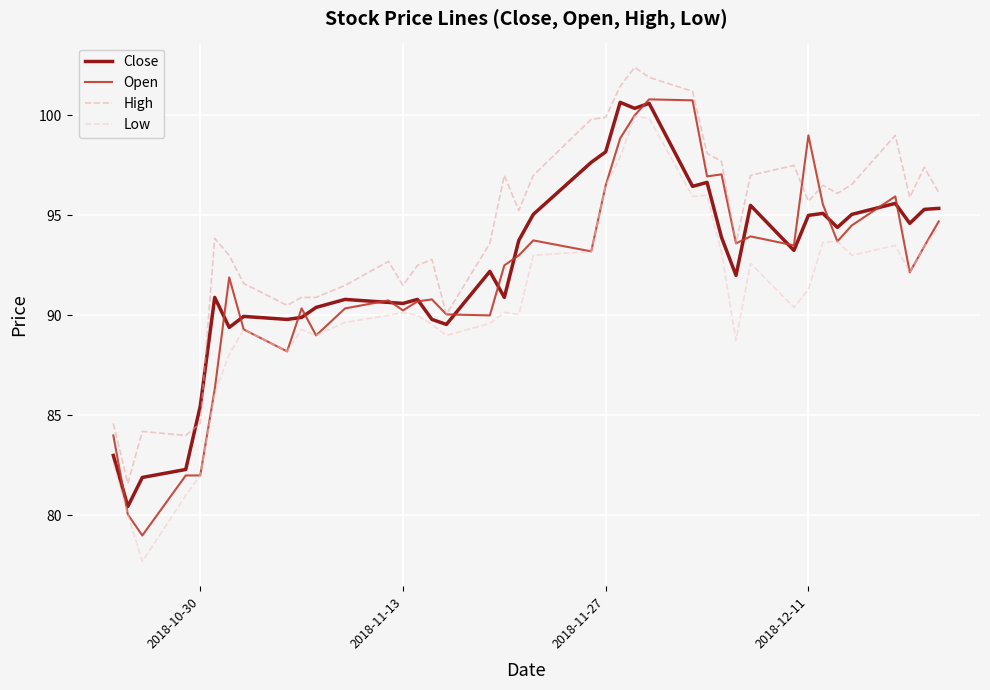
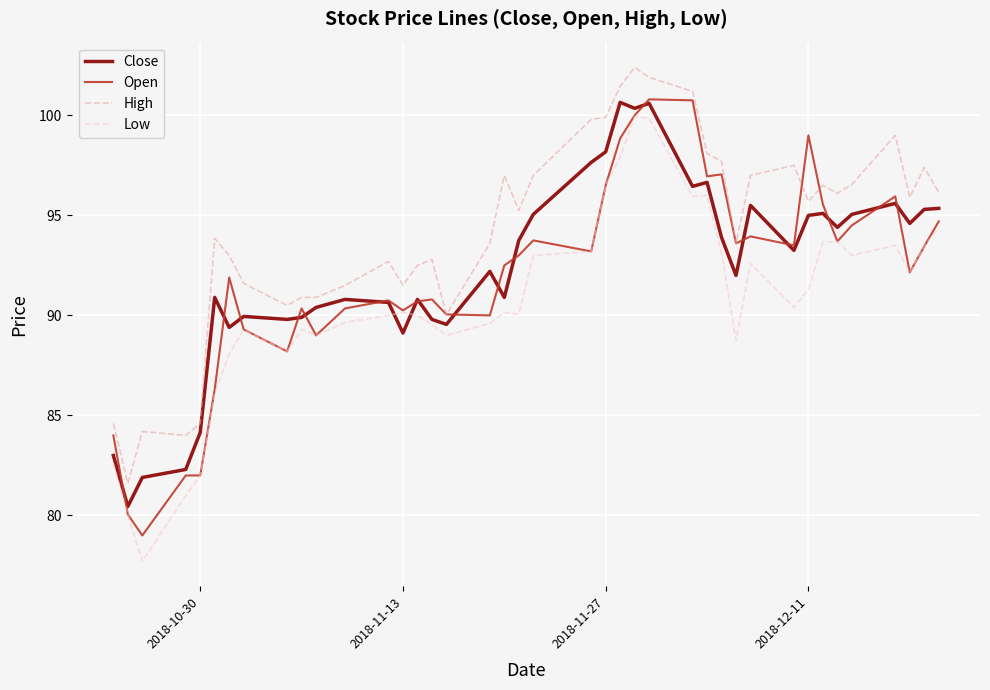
Close, 2018-10-30: 85.5 -> 84.2
Close, 2018-11-13: 90.6 -> 89.1
